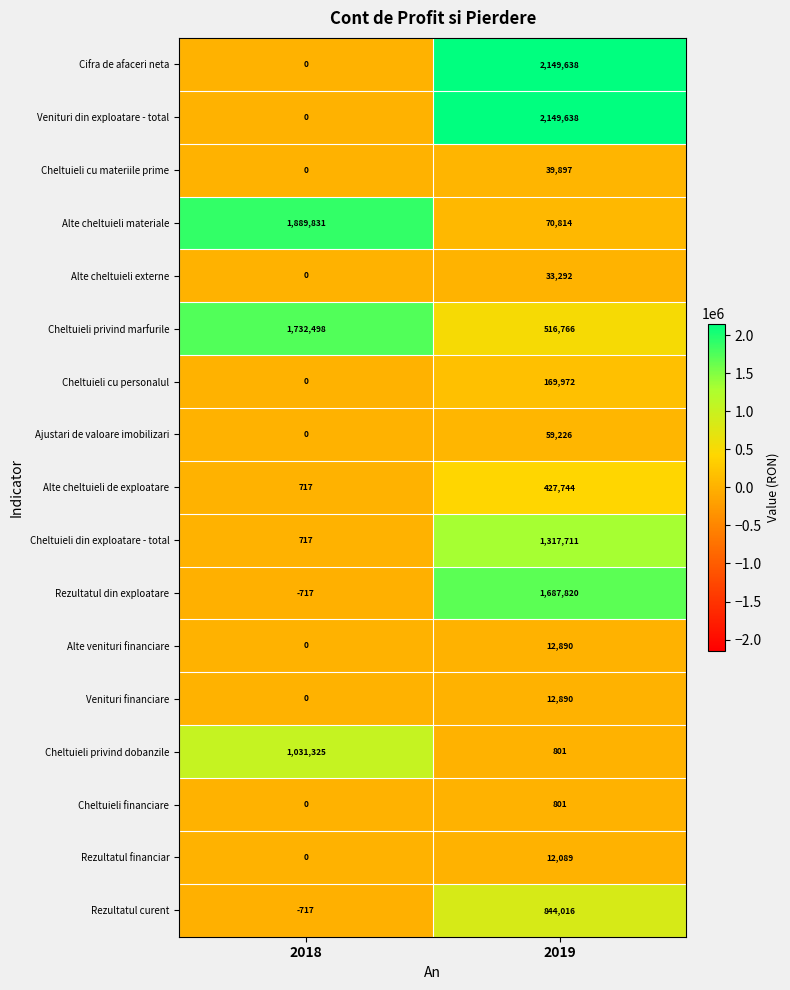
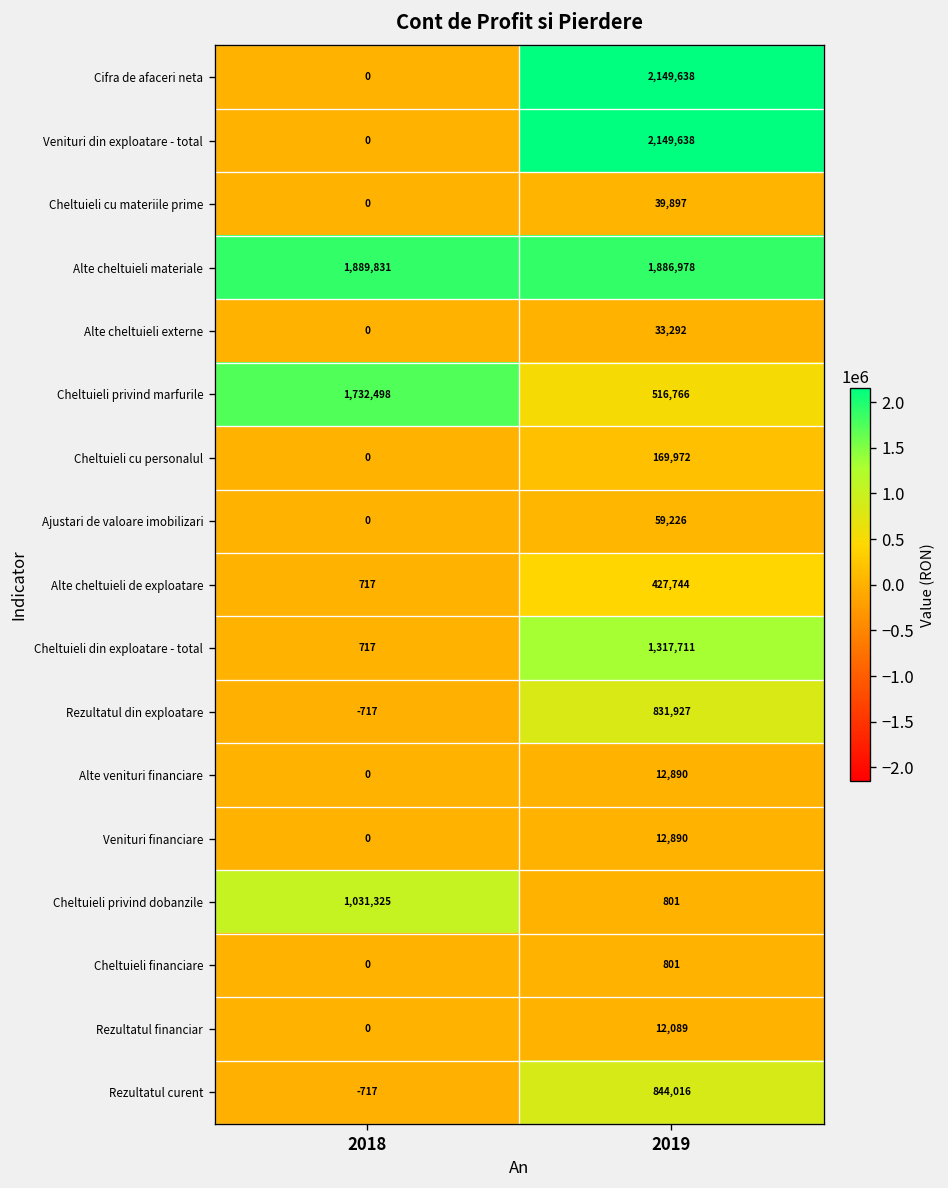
Alte cheltuieli materiale, 2019: 70,814 -> 1,886,978
Rezultatul din exploatare, 2019: 1,687,820 -> 831,927
